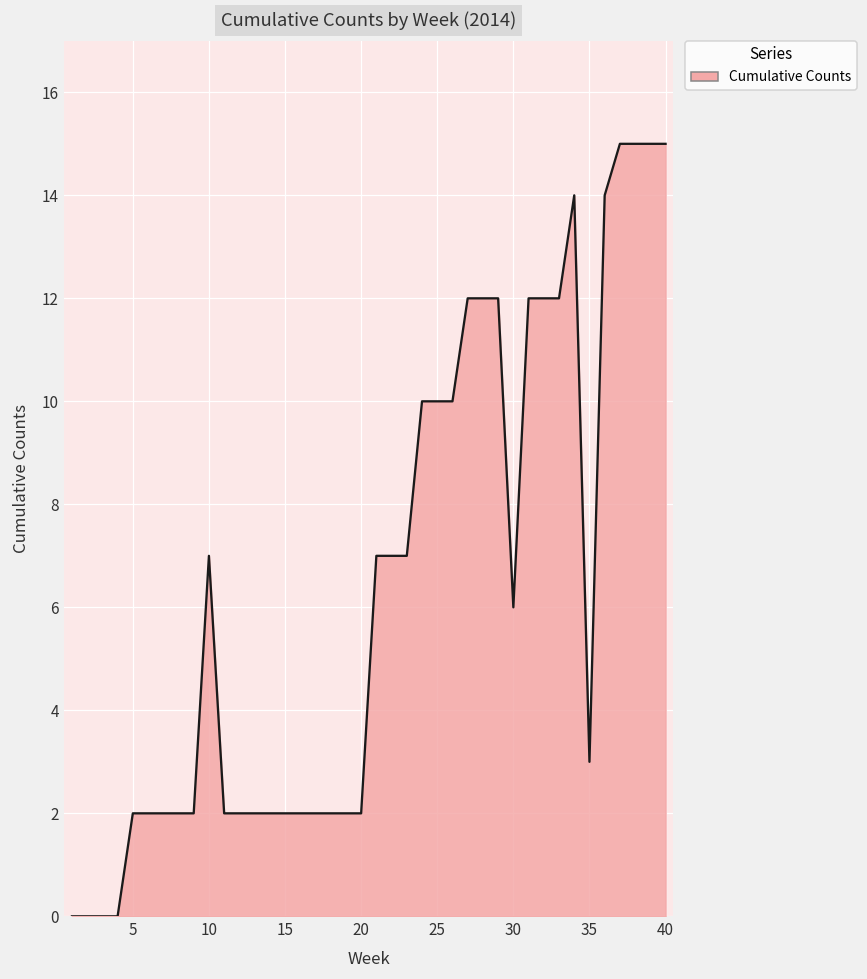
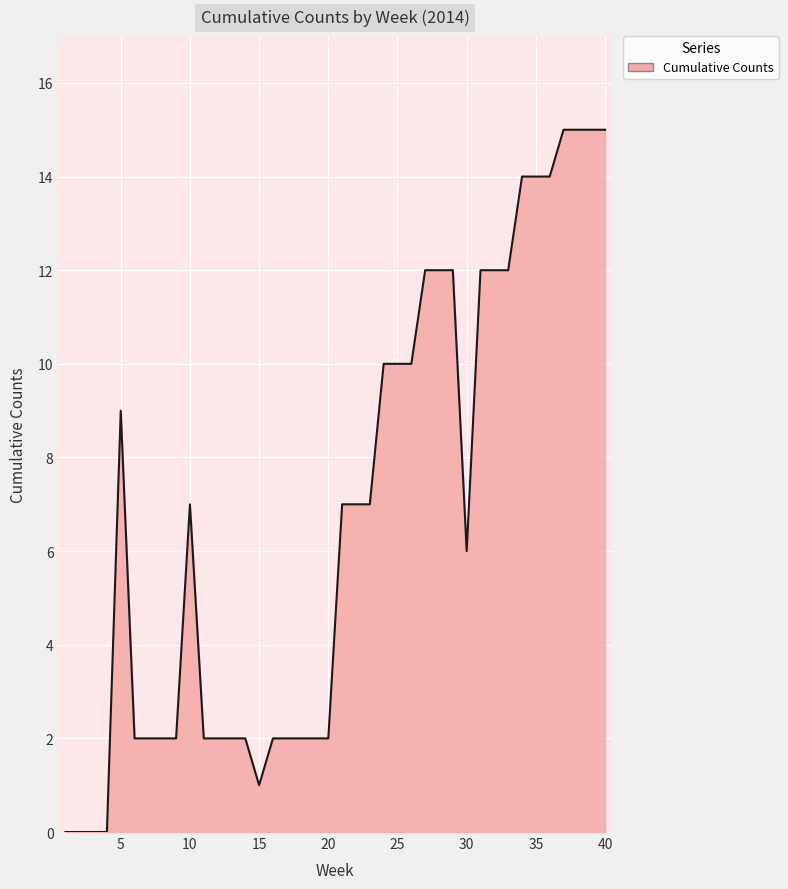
5: 2 -> 9
15: 2 -> 1
35: 3 -> 14
